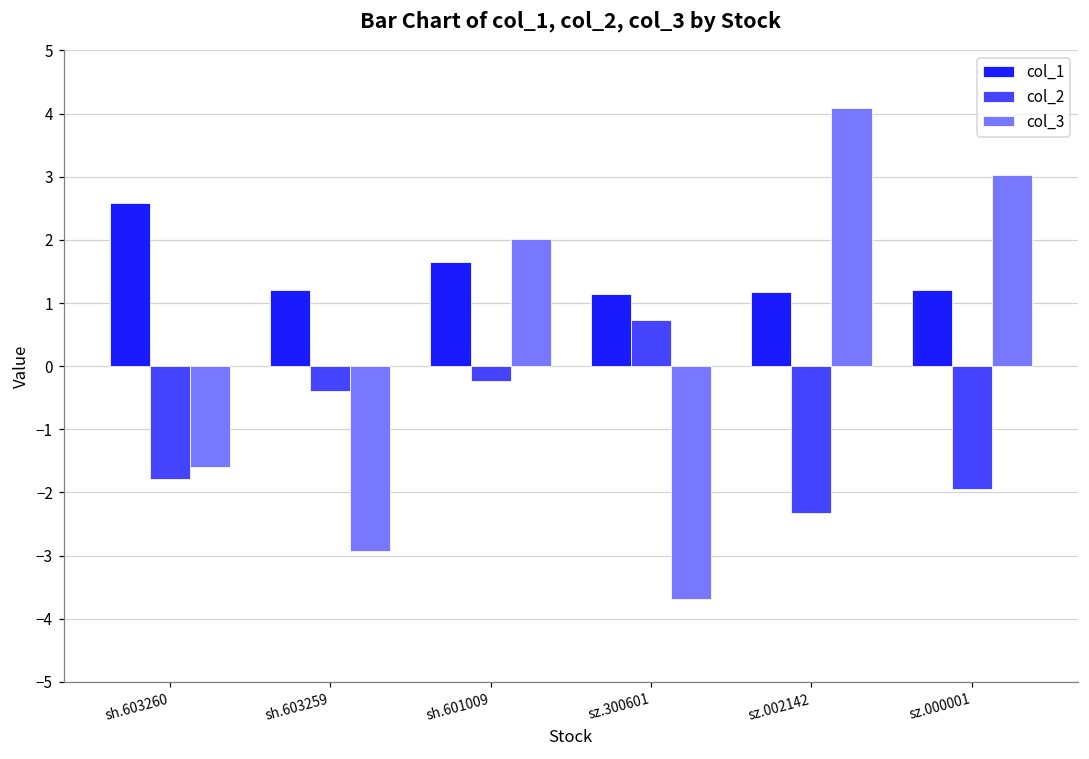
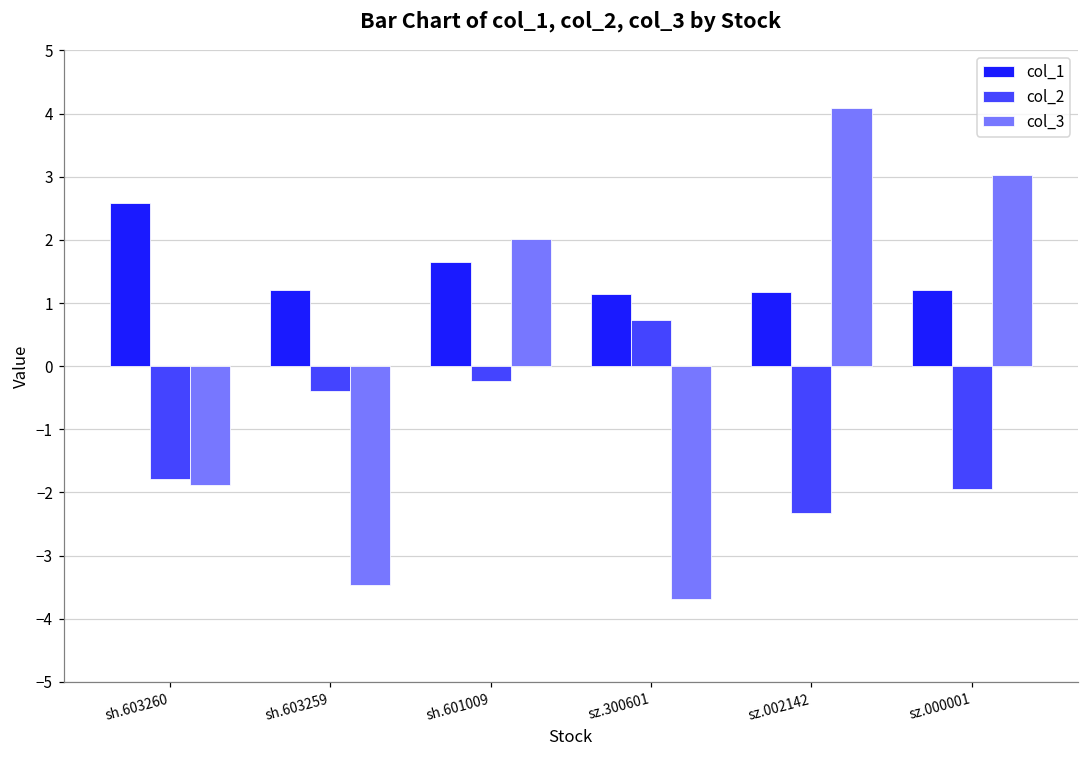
col_3, sh.603260: -1.6 -> -1.9
col_3, sh.603259: -2.9 -> -3.5
